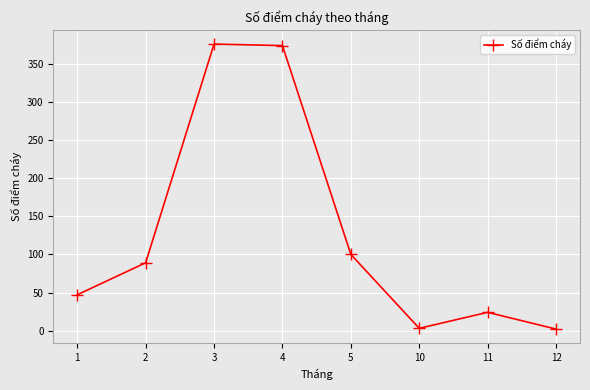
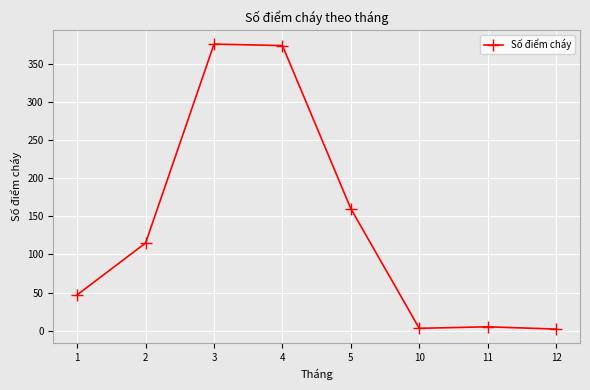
2: 90 -> 120
5: 100 -> 160
11: 20 -> 10
